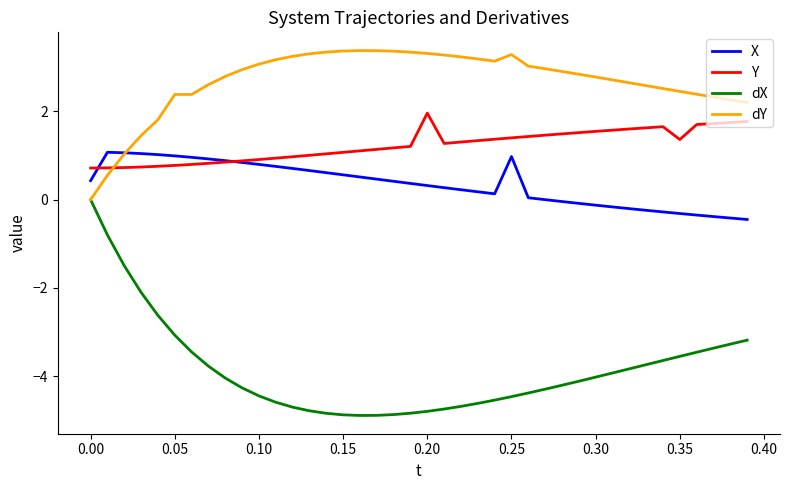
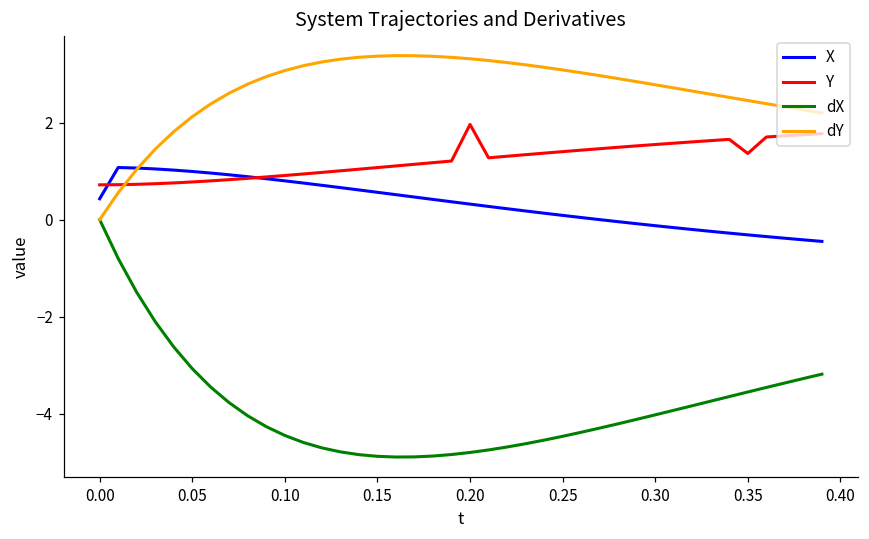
dY, 0.05: 2.4 -> 2.1
X, 0.25: 1.0 -> 0.1
dY, 0.25: 3.3 -> 3.1
